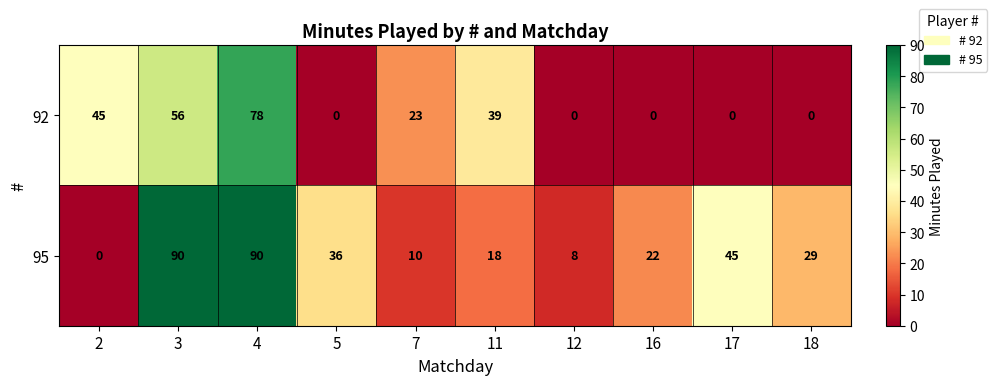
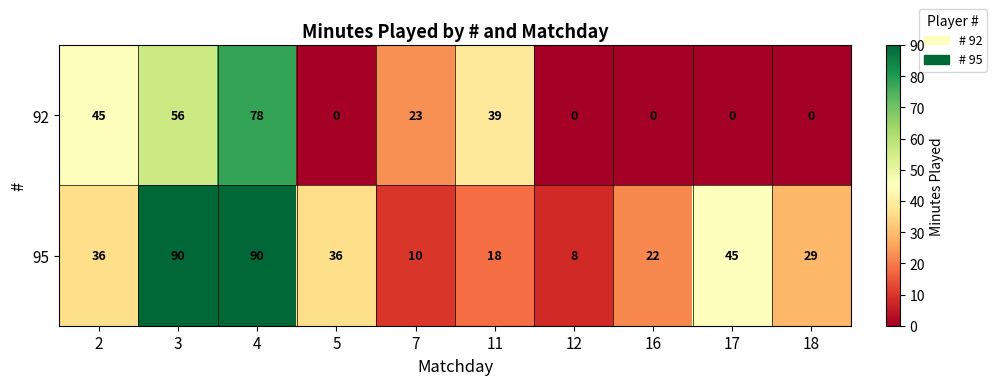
95, 2: 0 -> 36
